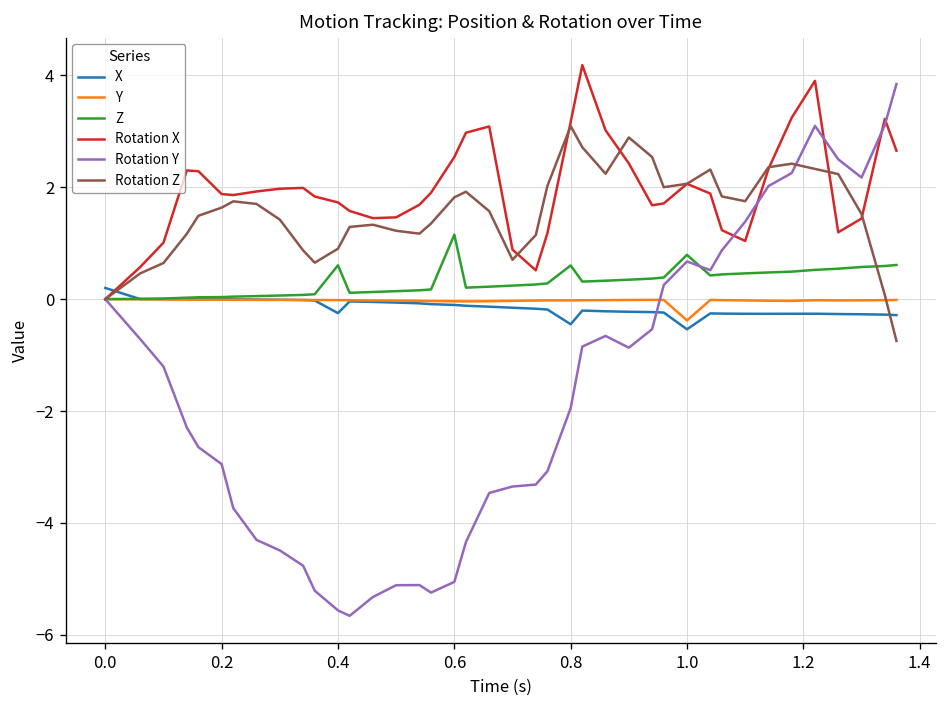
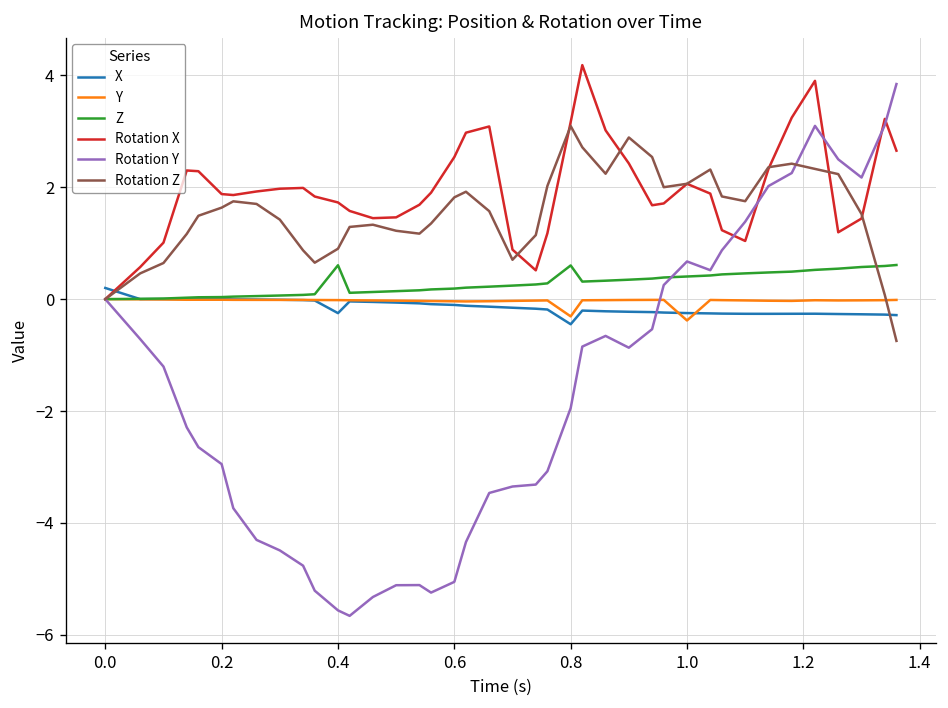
Z, 0.6: 1.2 -> 0.2
Y, 0.8: 0.0 -> -0.3
X, 1.0: -0.5 -> -0.2
Z, 1.0: 0.8 -> 0.4
